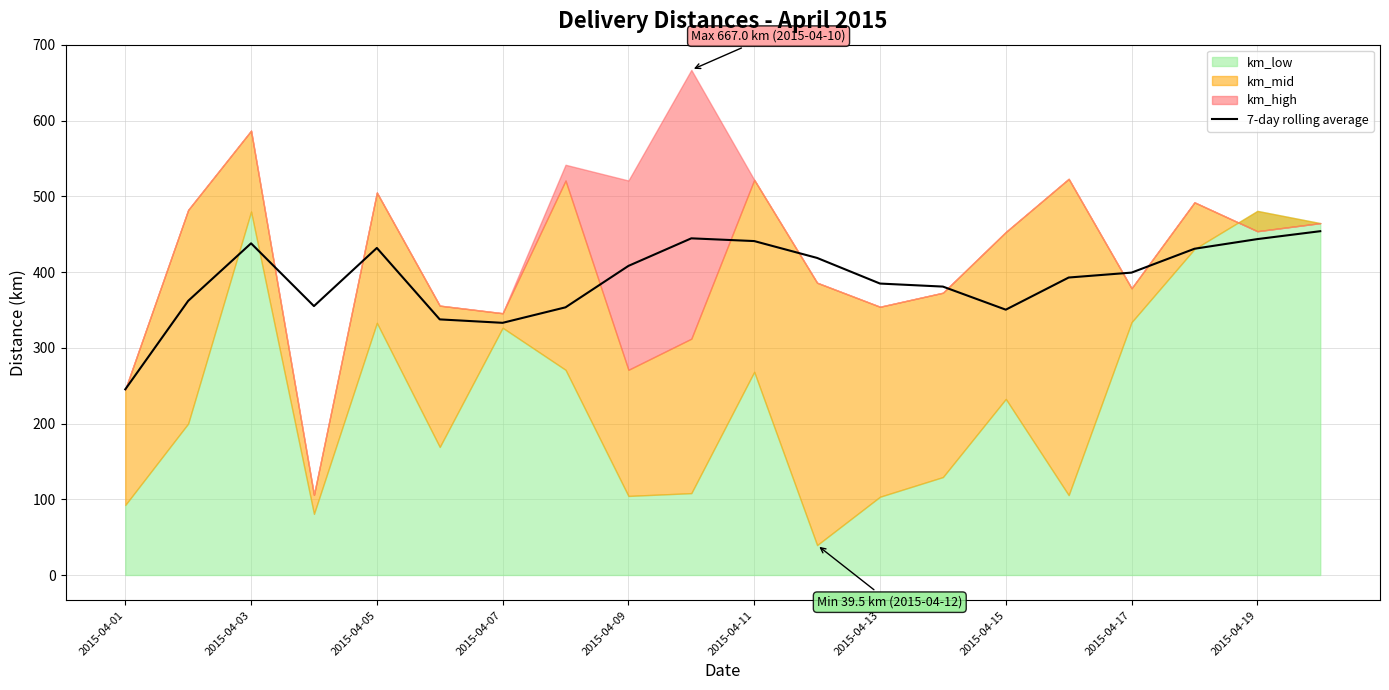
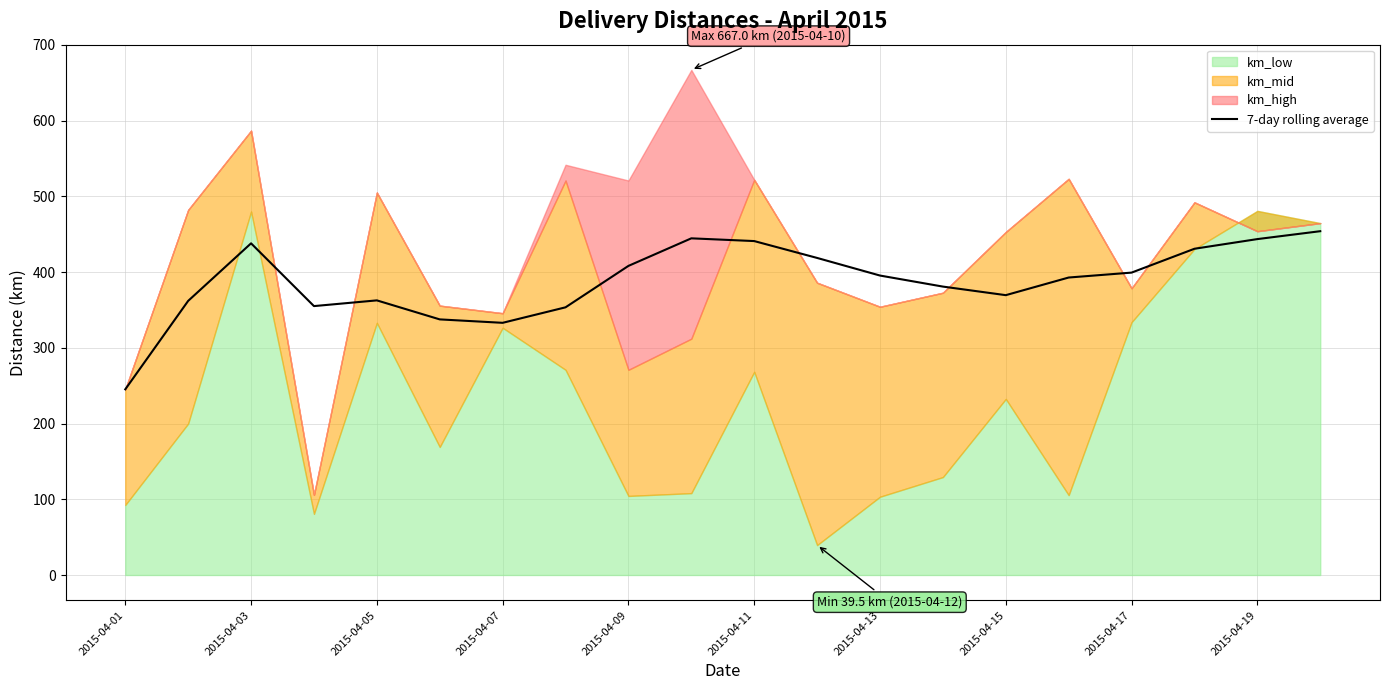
7-day rolling average, 2015-04-05: 430 -> 360
7-day rolling average, 2015-04-13: 380 -> 400
7-day rolling average, 2015-04-15: 350 -> 370
